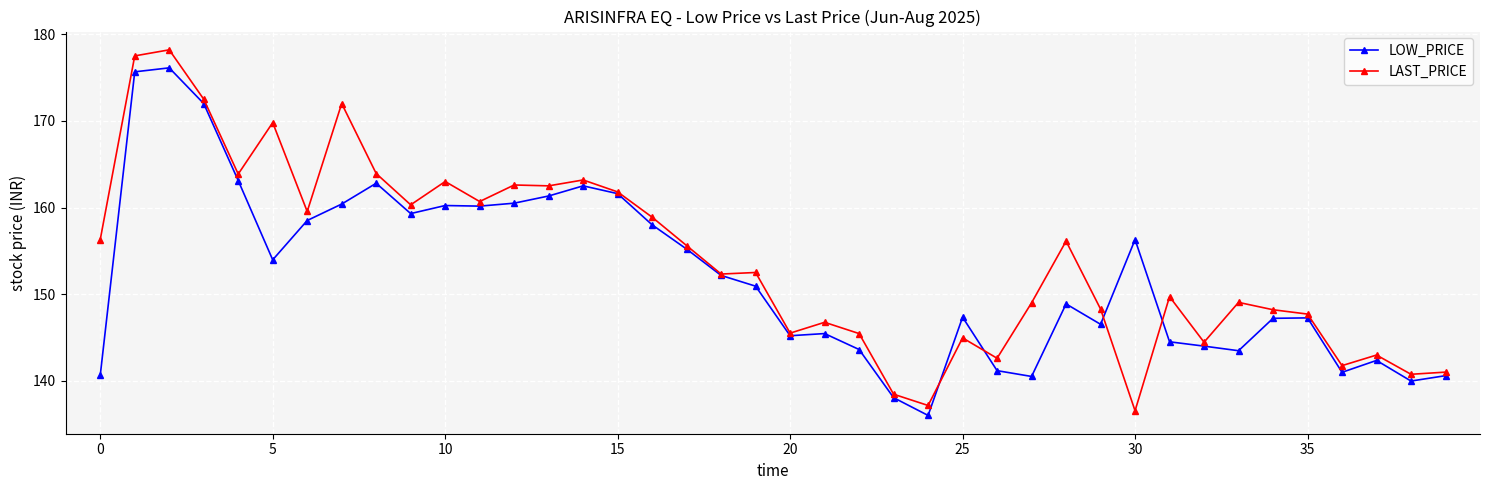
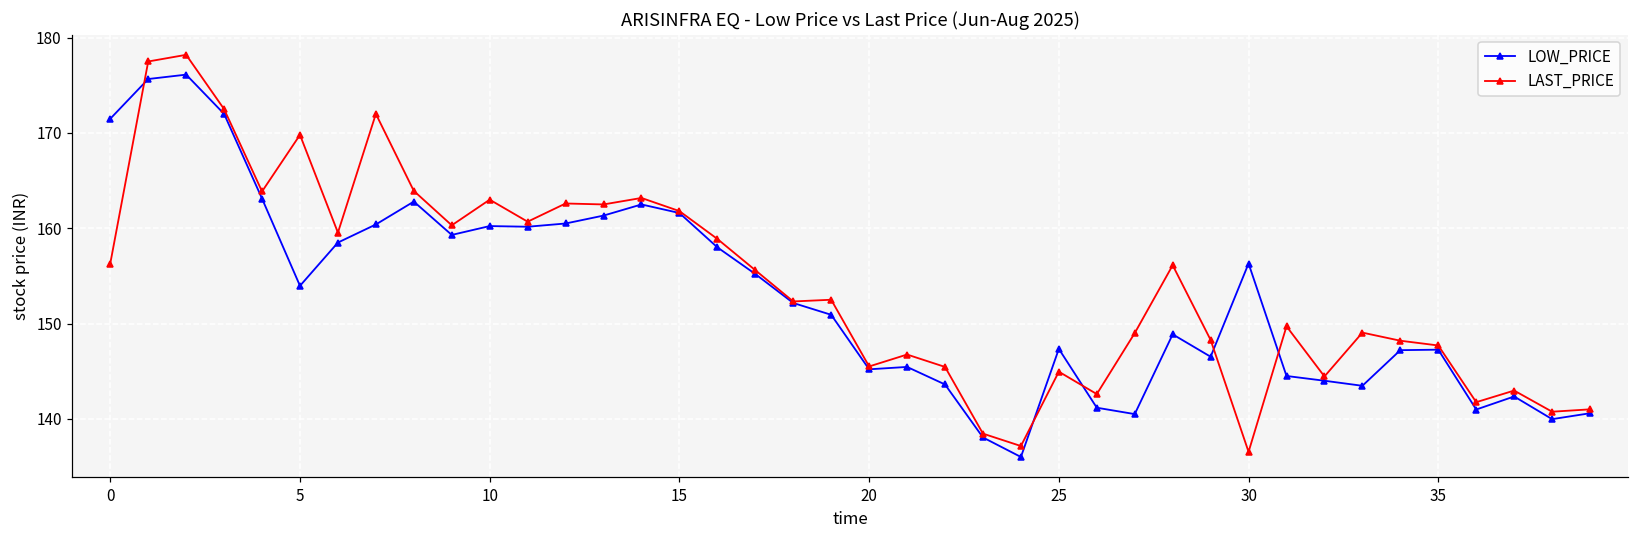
LOW_PRICE, 0: 141 -> 171
